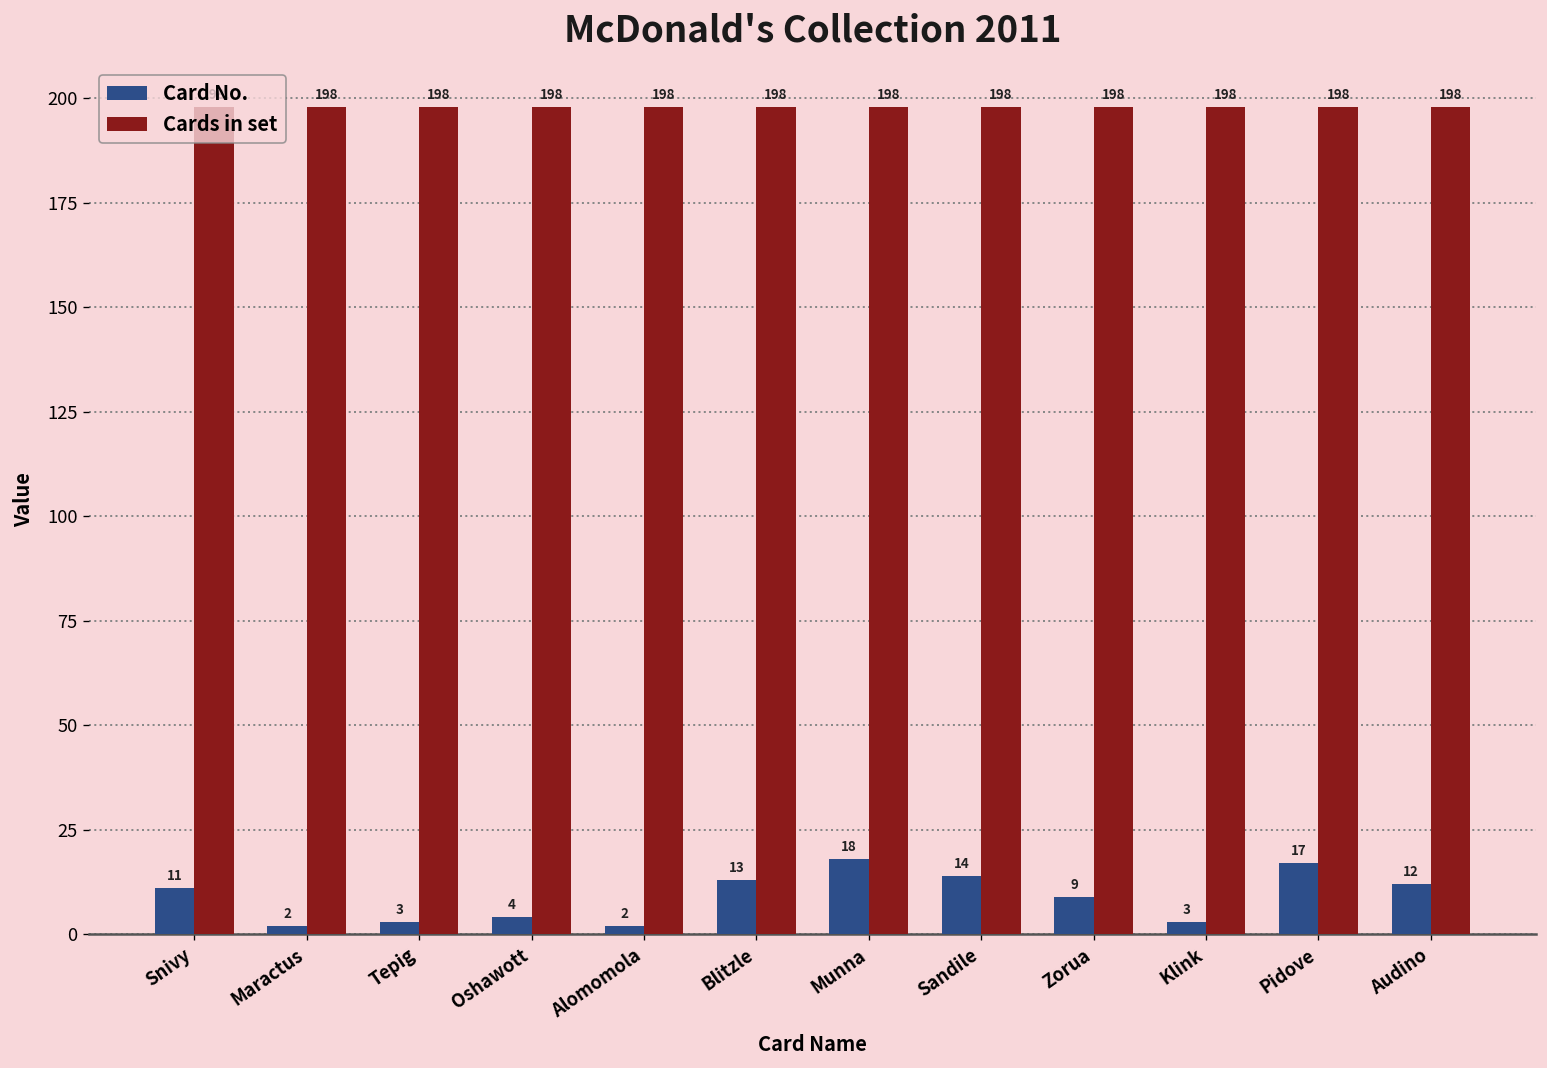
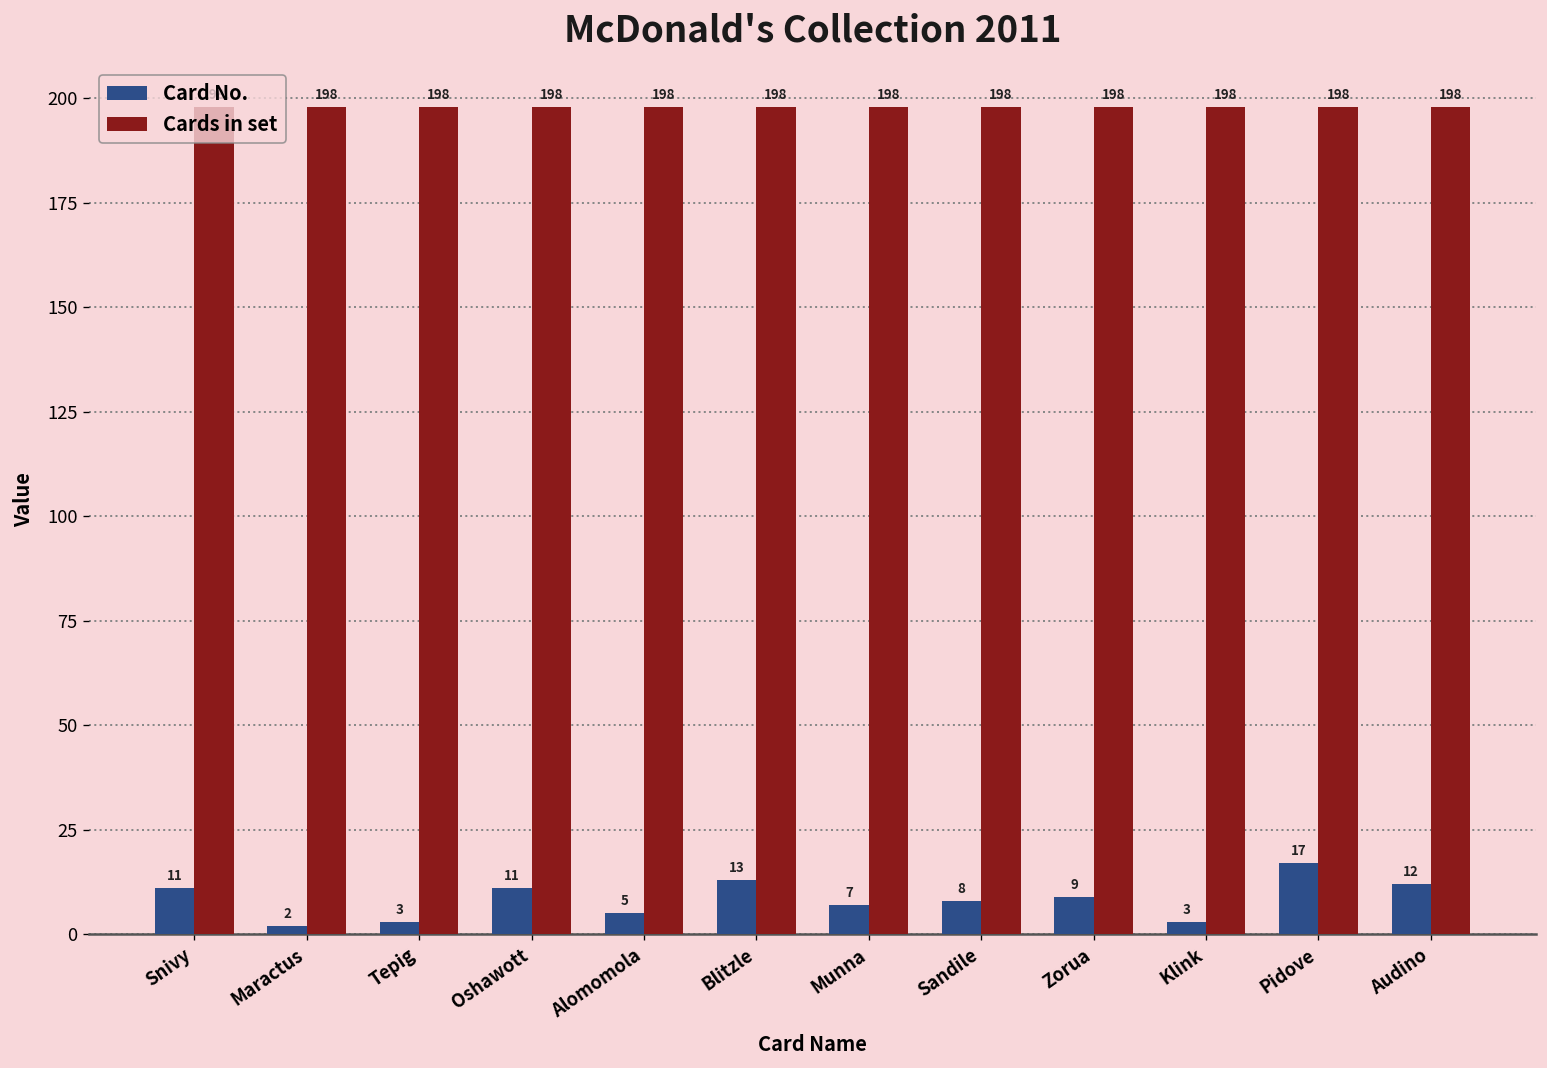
Card No., Oshawott: 4 -> 11
Card No., Alomomola: 2 -> 5
Card No., Munna: 18 -> 7
Card No., Sandile: 14 -> 8
